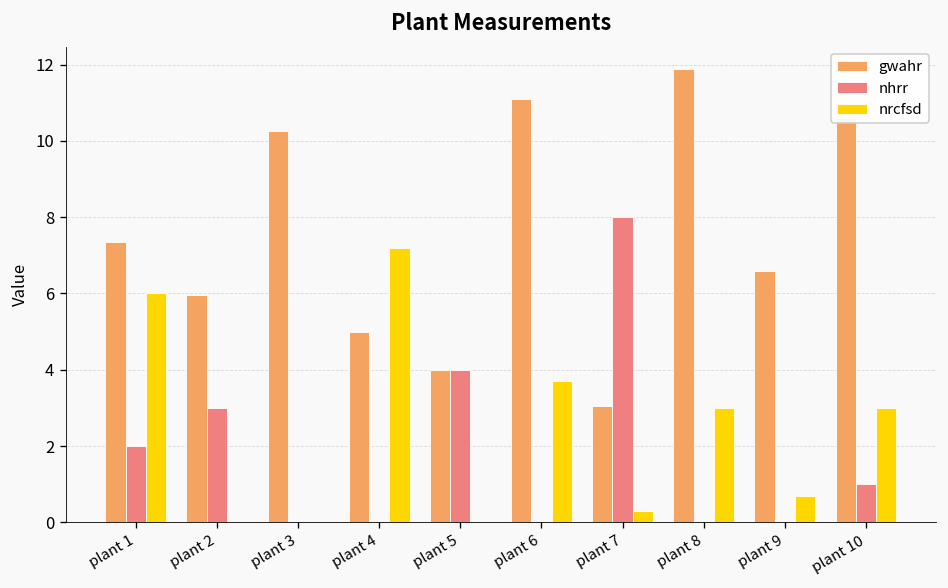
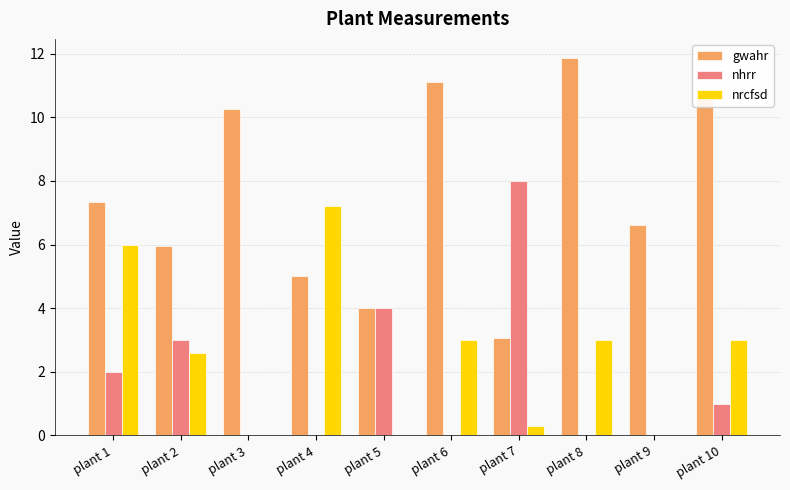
nrcfsd, plant 2: 0.0 -> 2.6
nrcfsd, plant 6: 3.7 -> 3.0
nrcfsd, plant 9: 0.7 -> 0.0
